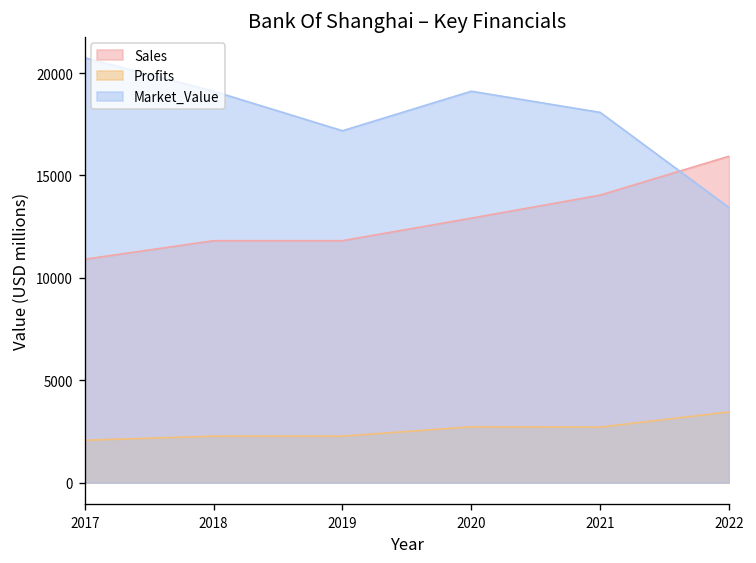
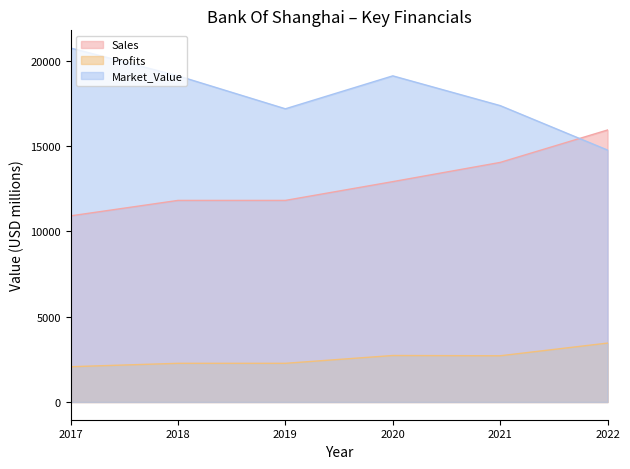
Market_Value, 2021: 18100 -> 17400
Market_Value, 2022: 13400 -> 14800
